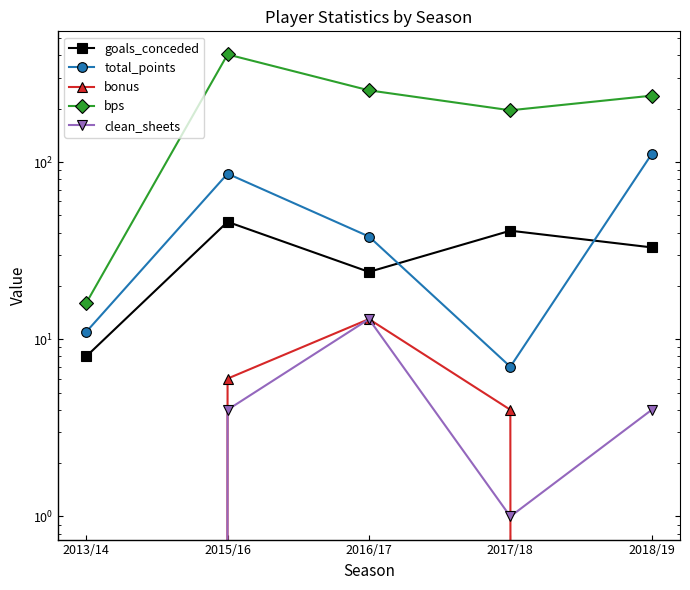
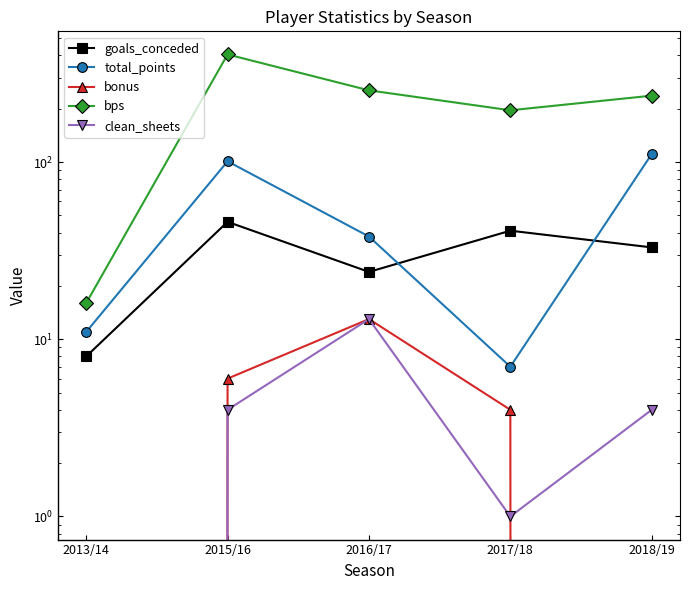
total_points, 2015/16: 90 -> 100
